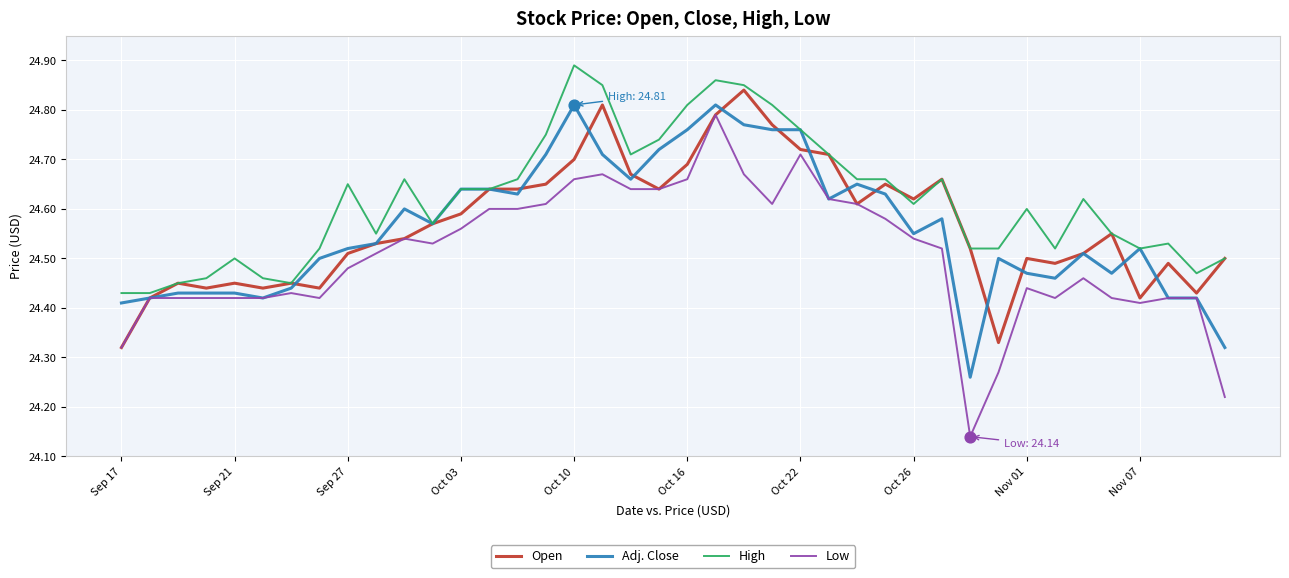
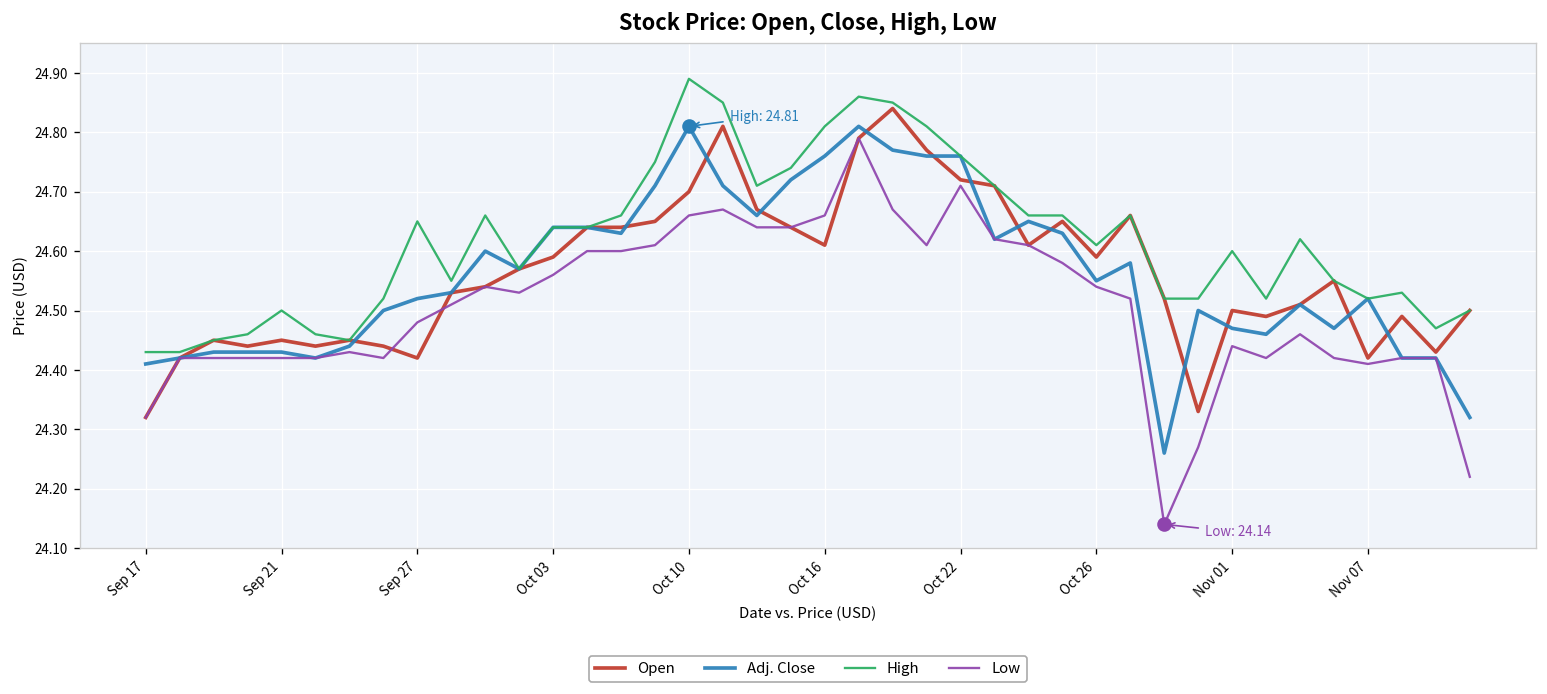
Open, Sep 27: 24.51 -> 24.42
Open, Oct 16: 24.69 -> 24.61
Open, Oct 26: 24.62 -> 24.59
